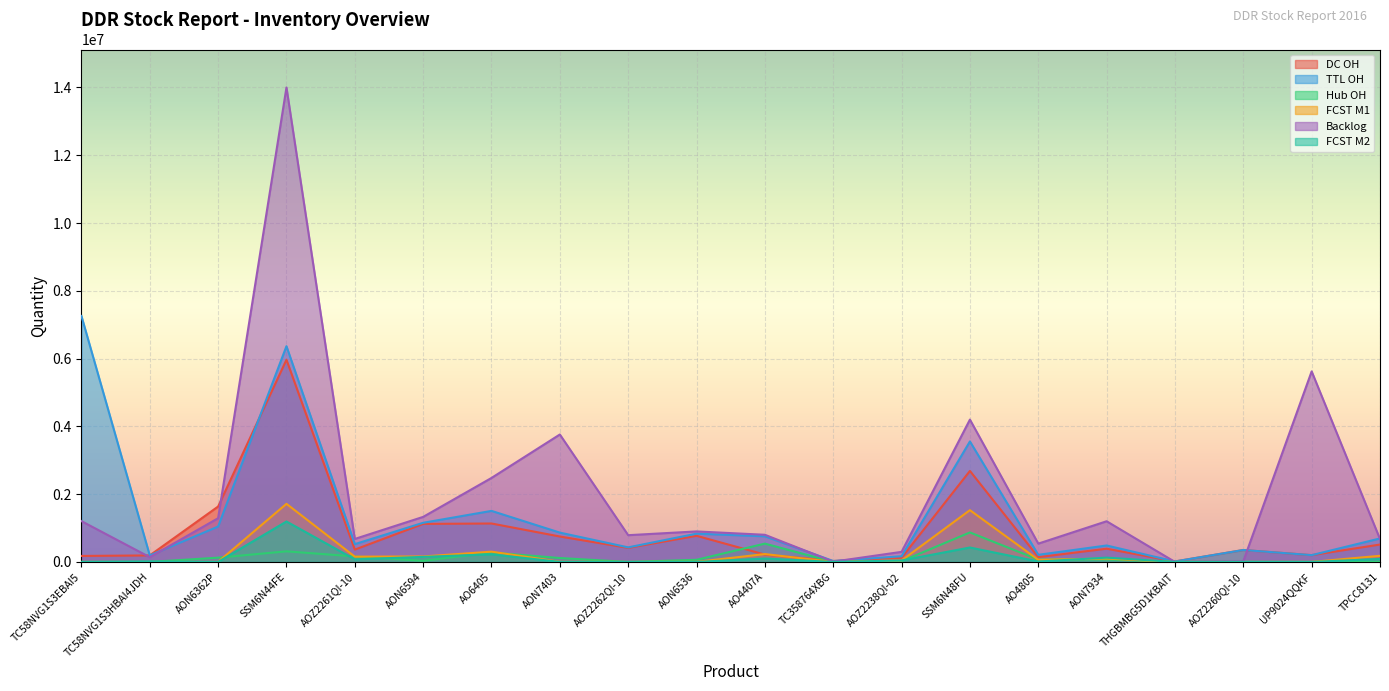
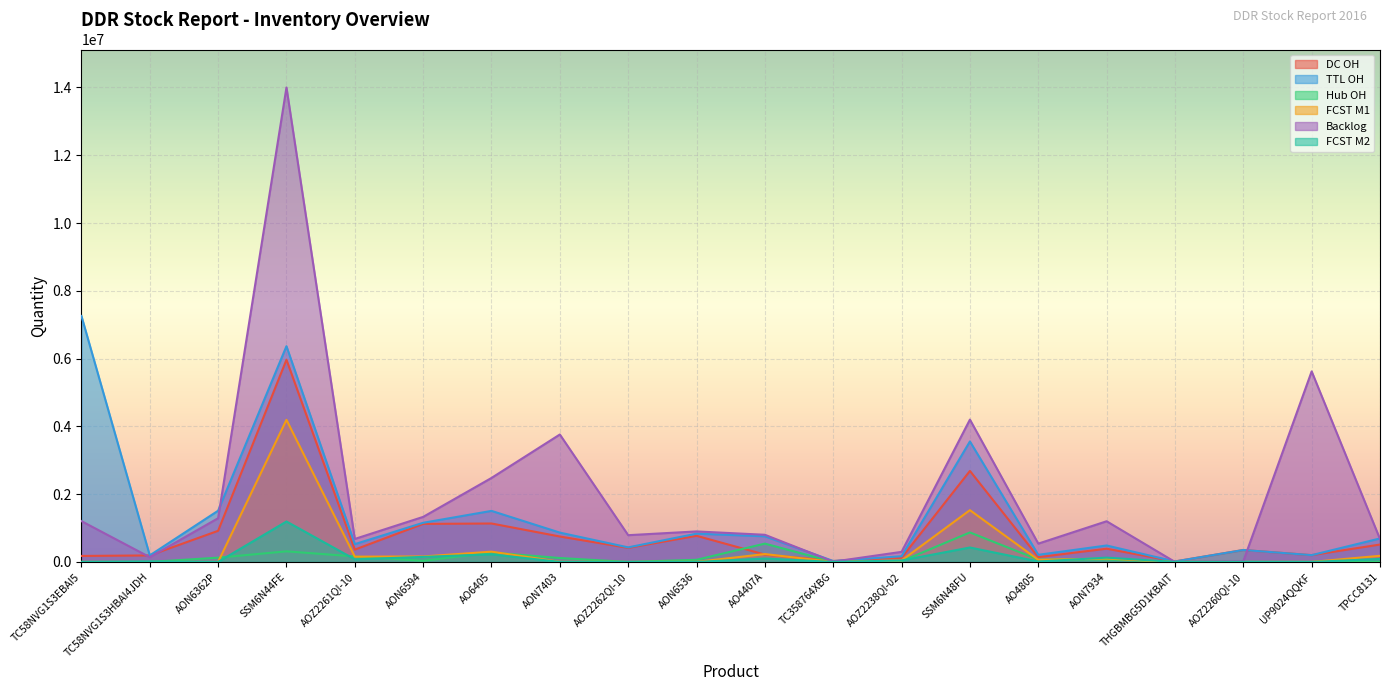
DC OH, AON6362P: 1600000 -> 900000
TTL OH, AON6362P: 1000000 -> 1500000
FCST M1, SSM6N44FE: 1700000 -> 4200000
